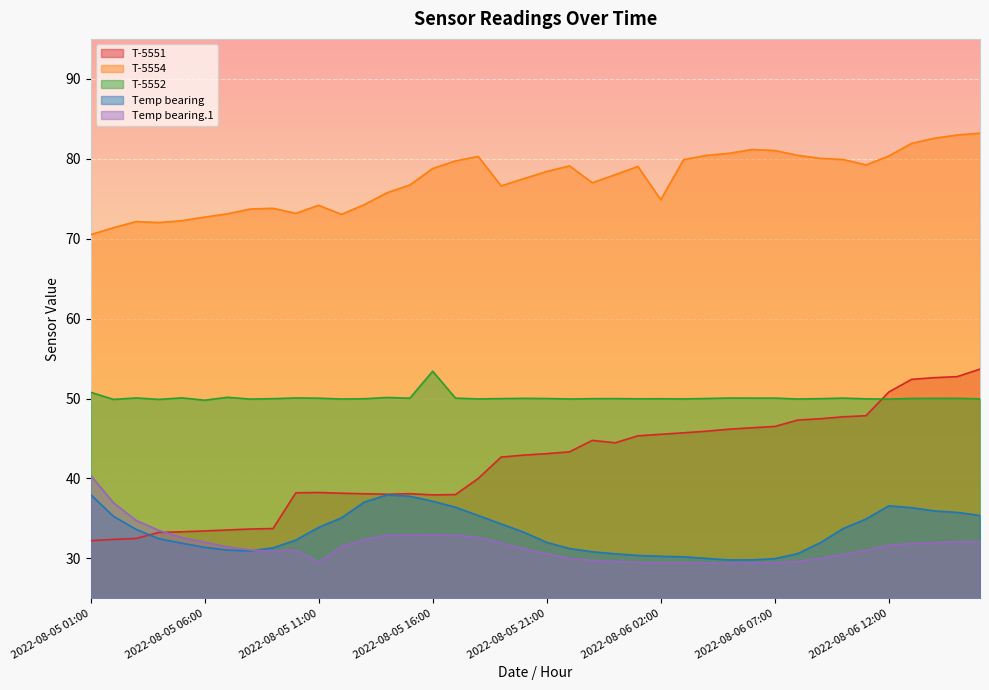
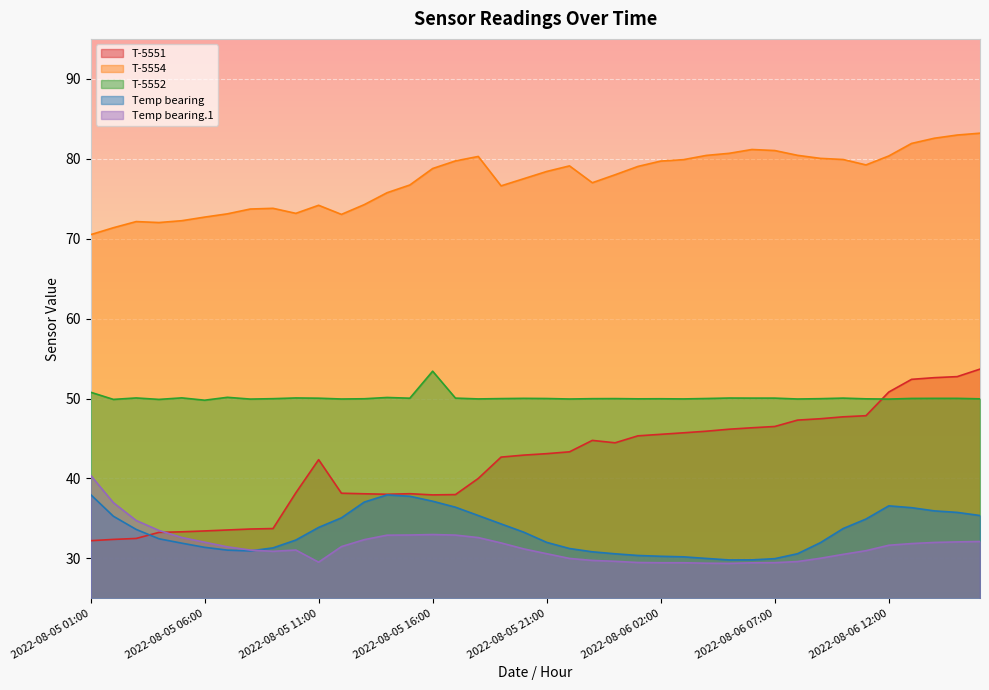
T-5551, 2022-08-05 11:00: 38 -> 42
T-5554, 2022-08-06 02:00: 75 -> 80
